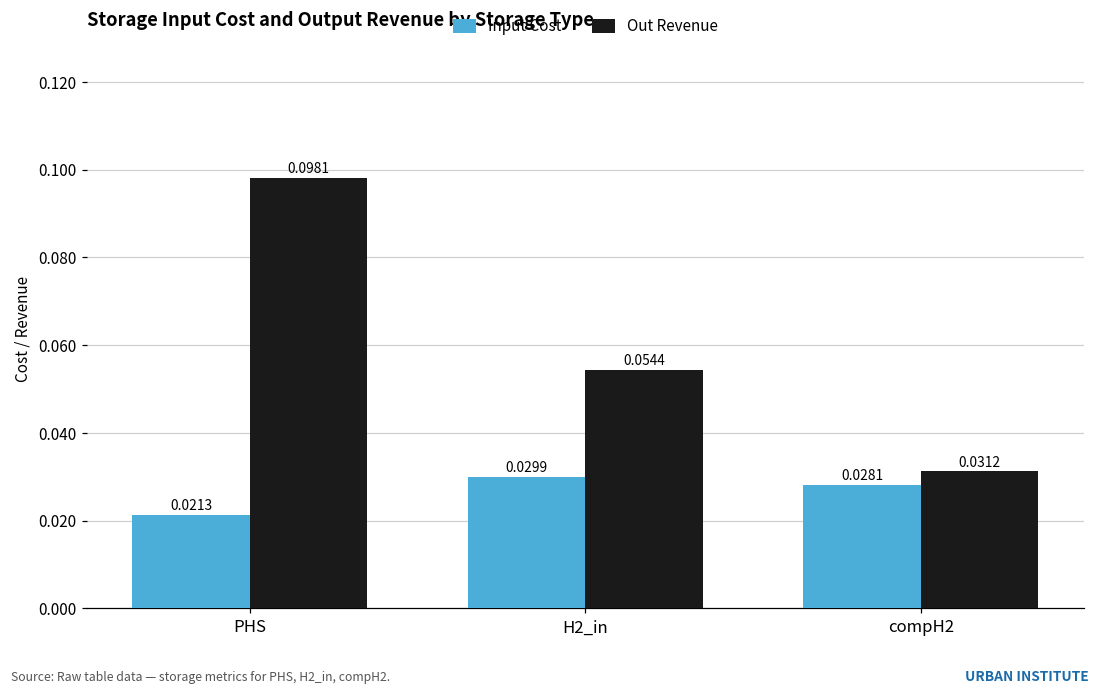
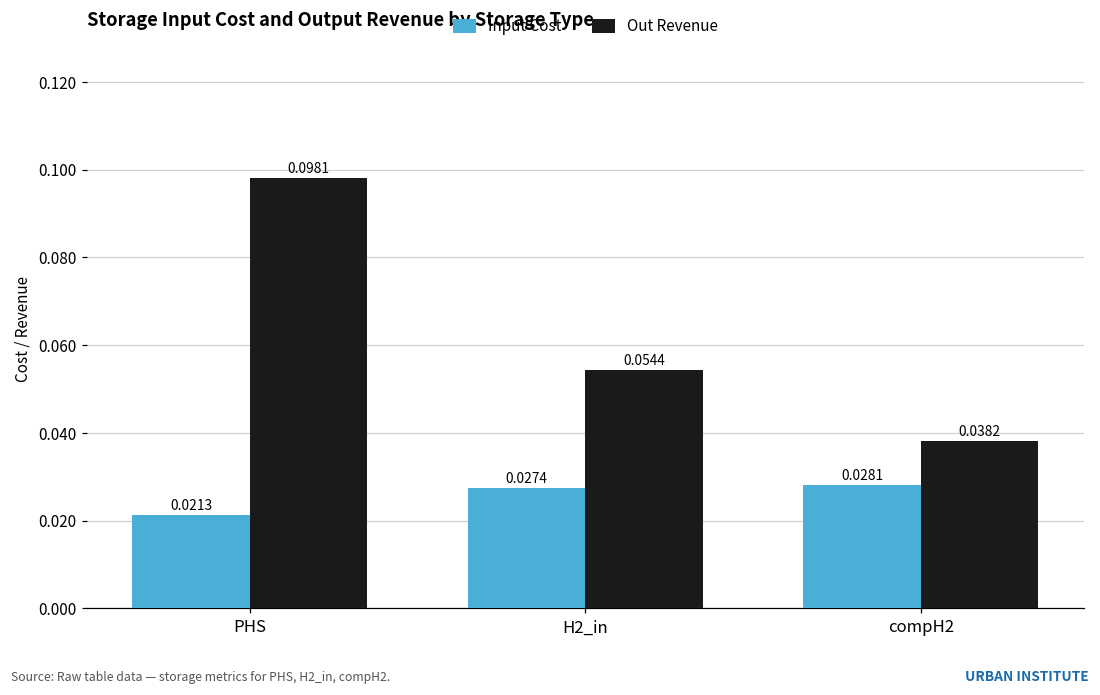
Input Cost, H2_in: 0.0299 -> 0.0274
Out Revenue, compH2: 0.0312 -> 0.0382
